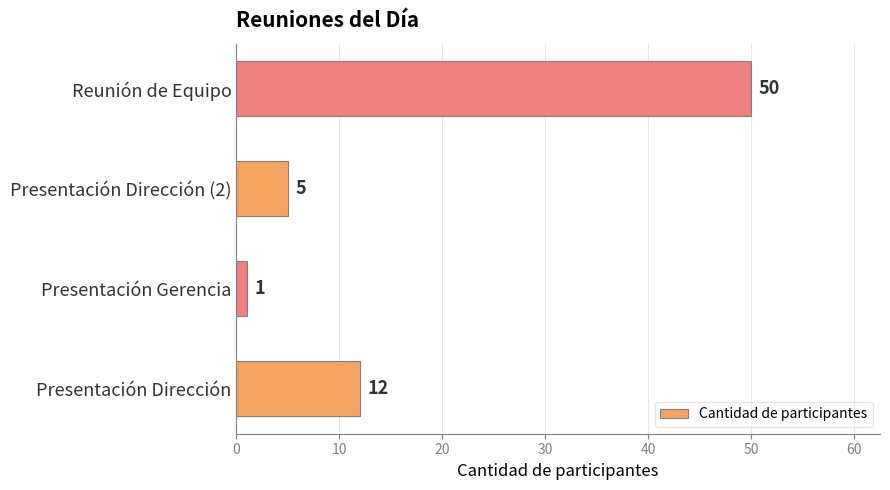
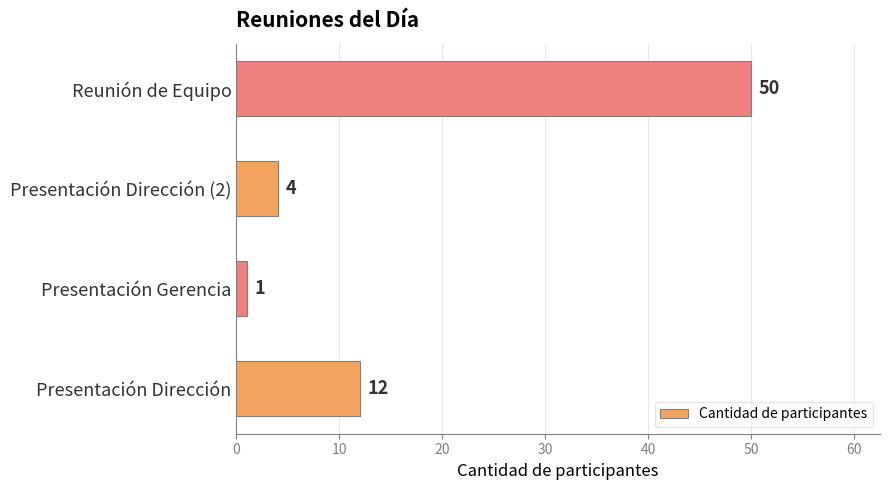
Presentación Dirección (2): 5 -> 4
